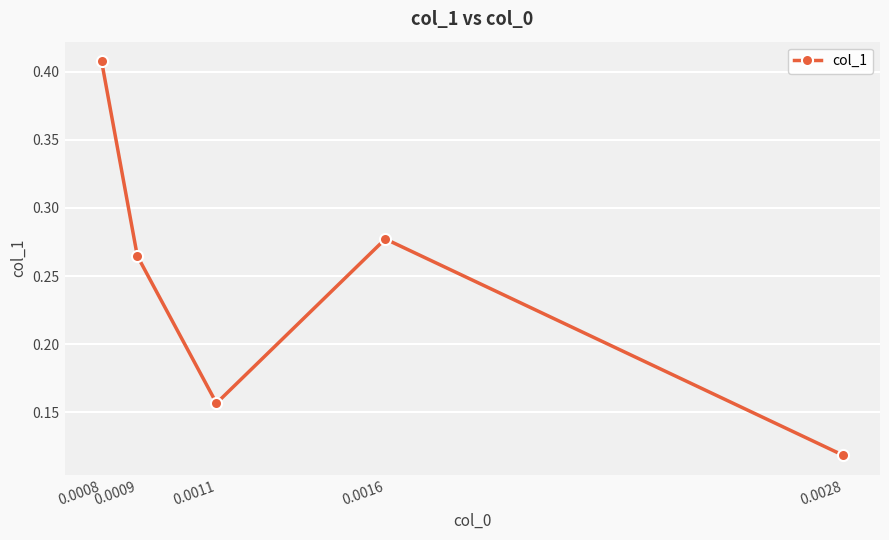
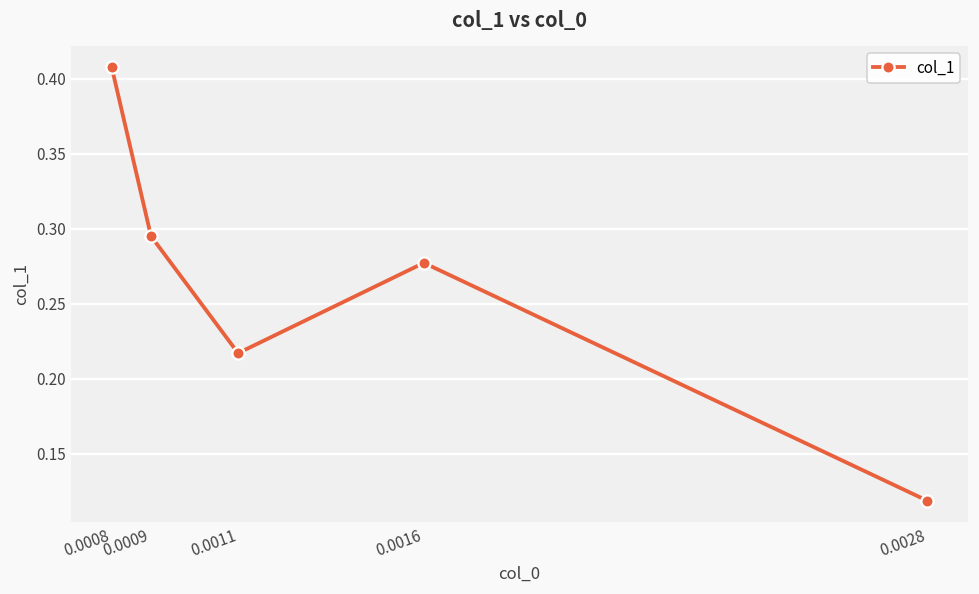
0.0009: 0.265 -> 0.295
0.0011: 0.157 -> 0.217
